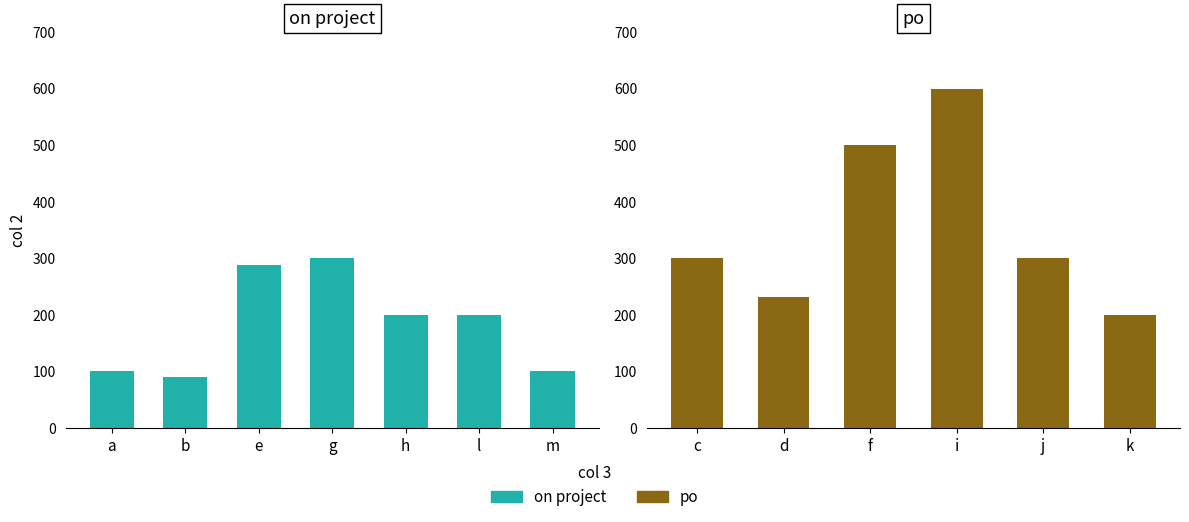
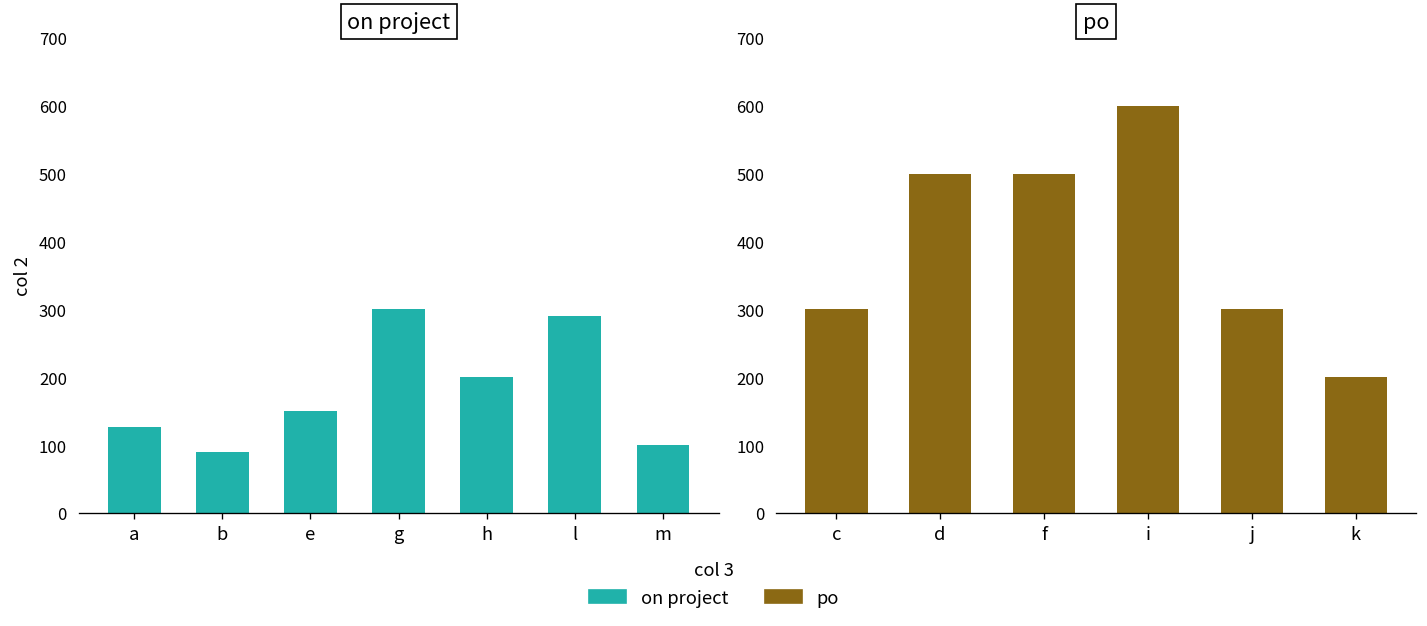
on project, a: 100 -> 130
on project, e: 290 -> 150
on project, l: 200 -> 290
po, d: 230 -> 500
